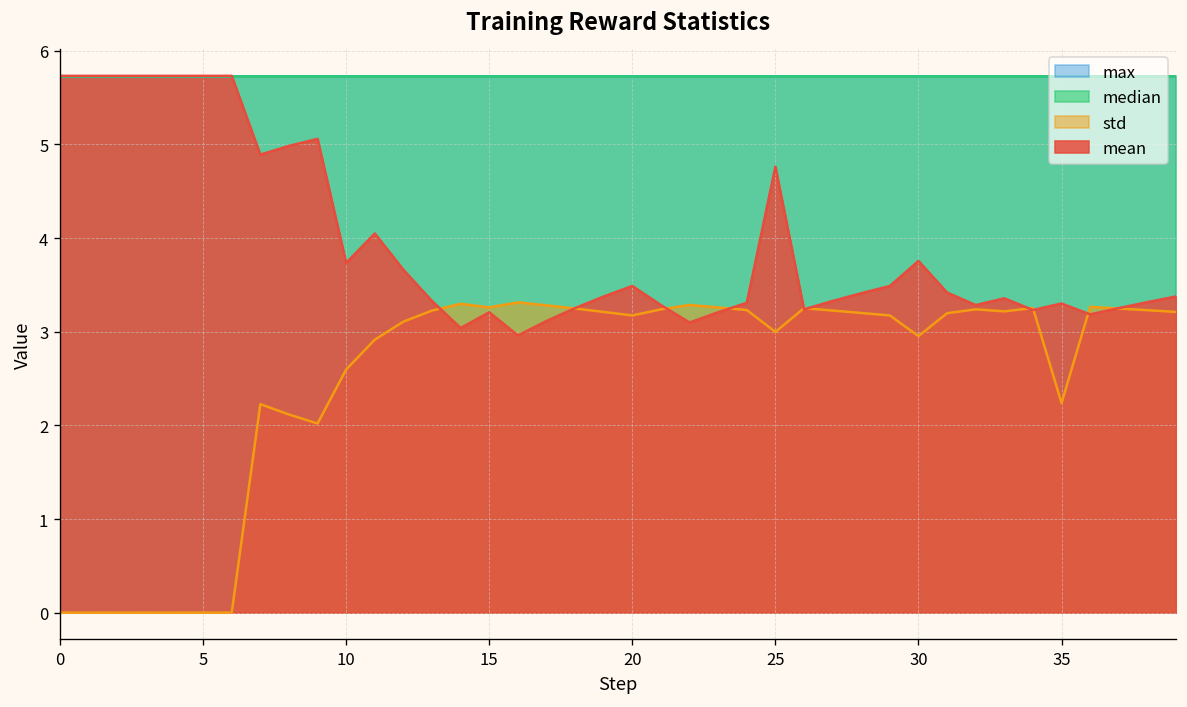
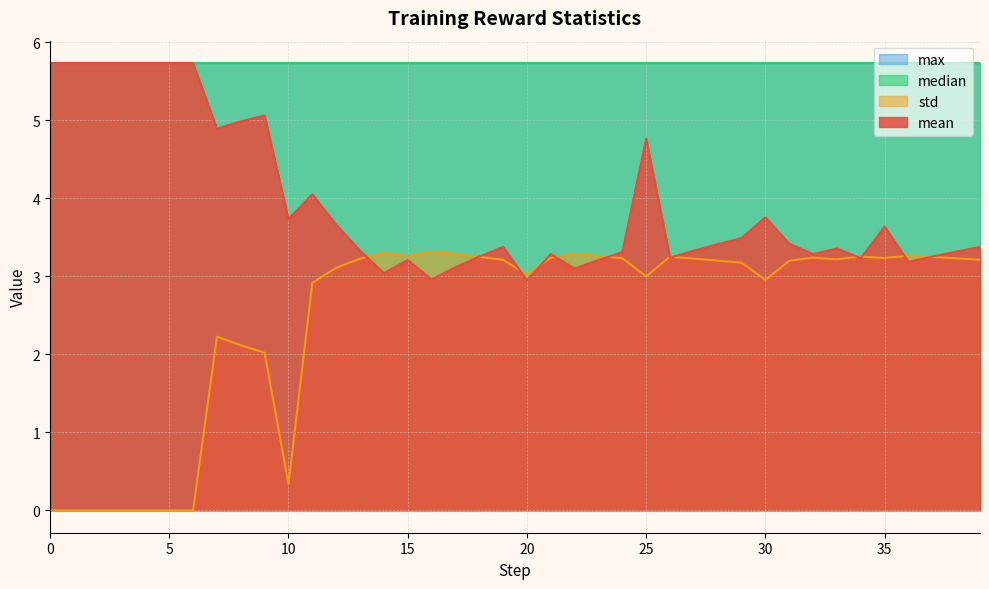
std, 10: 2.6 -> 0.3
std, 20: 3.2 -> 3.0
mean, 20: 3.5 -> 2.9
std, 35: 2.2 -> 3.2
mean, 35: 3.3 -> 3.6
